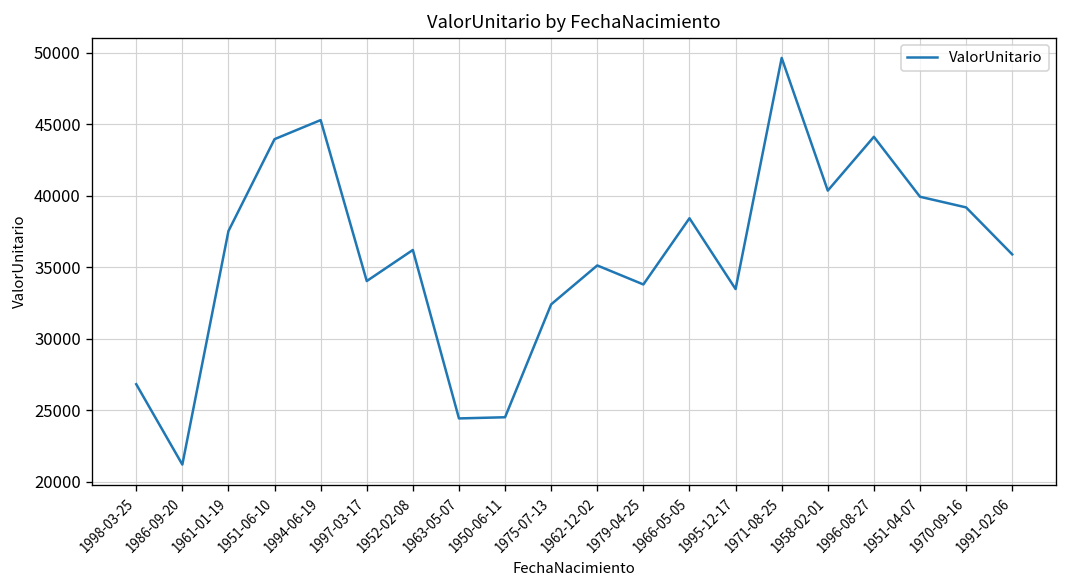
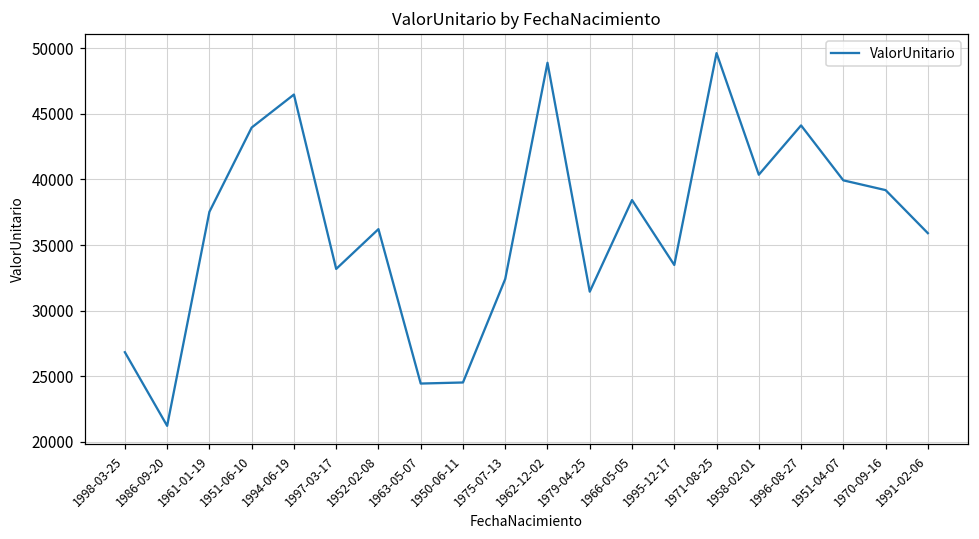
1994-06-19: 45300 -> 46500
1997-03-17: 34000 -> 33200
1962-12-02: 35100 -> 48900
1979-04-25: 33800 -> 31400
